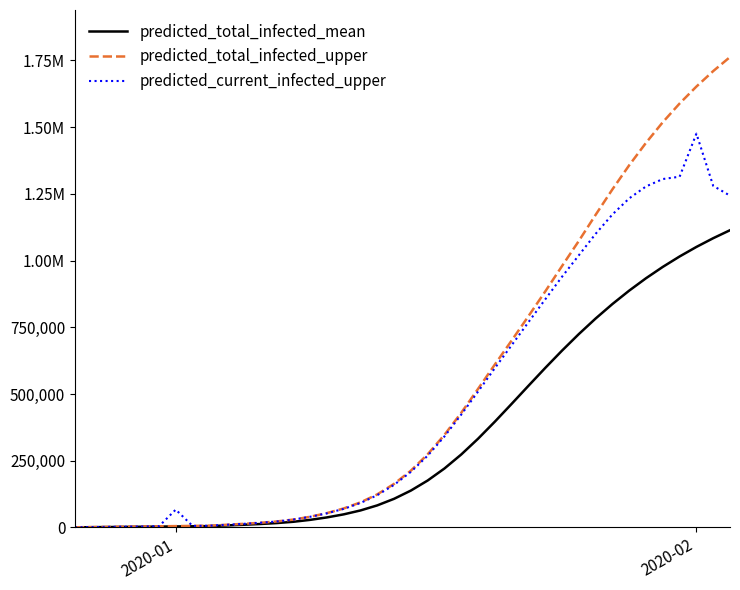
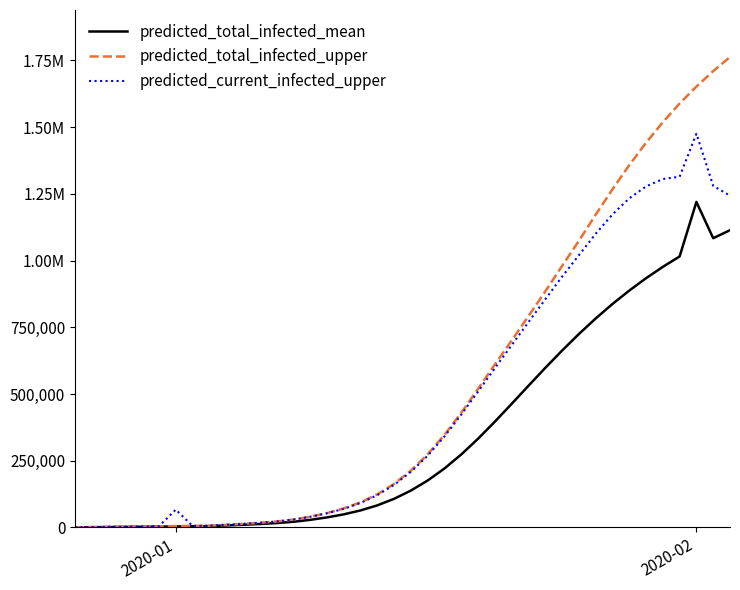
predicted_total_infected_mean, 2020-02: 1,050,000 -> 1,220,000
